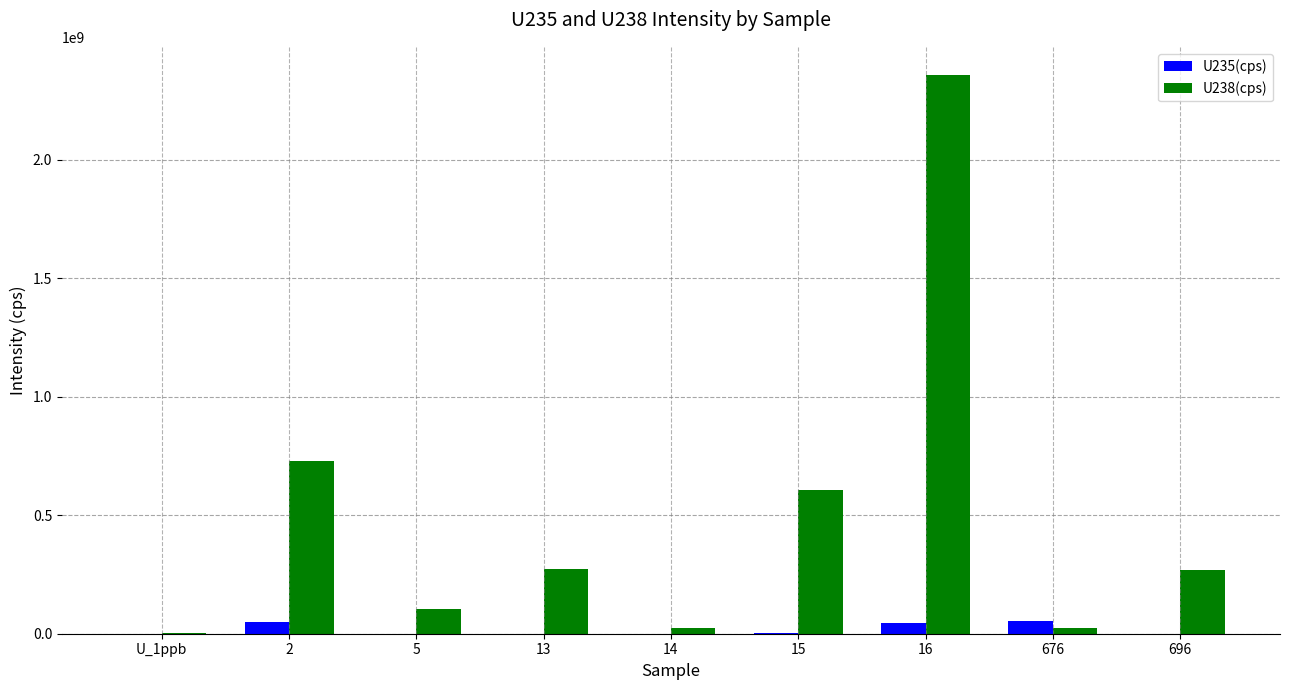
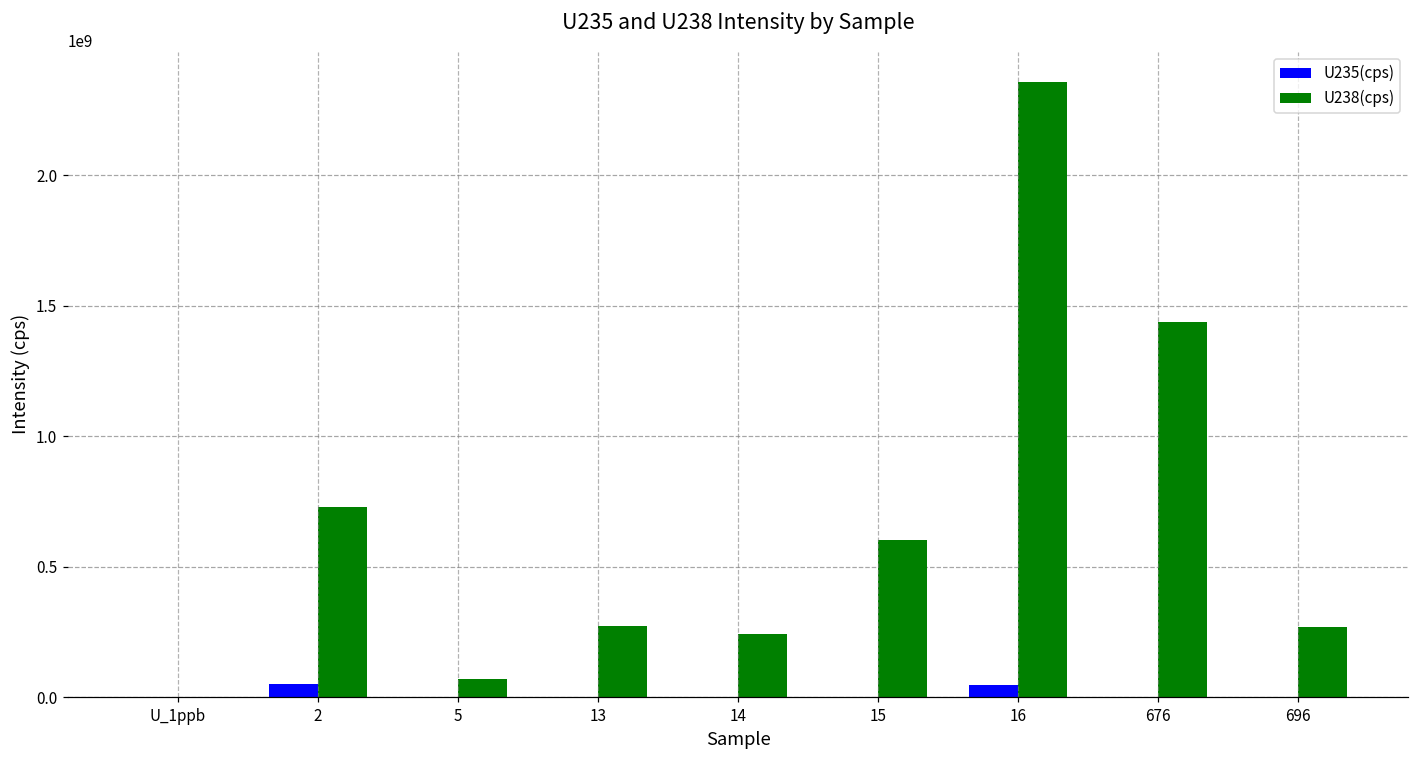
U238(cps), 5: 100000000 -> 70000000
U238(cps), 14: 20000000 -> 240000000
U235(cps), 676: 60000000 -> 0
U238(cps), 676: 20000000 -> 1440000000
